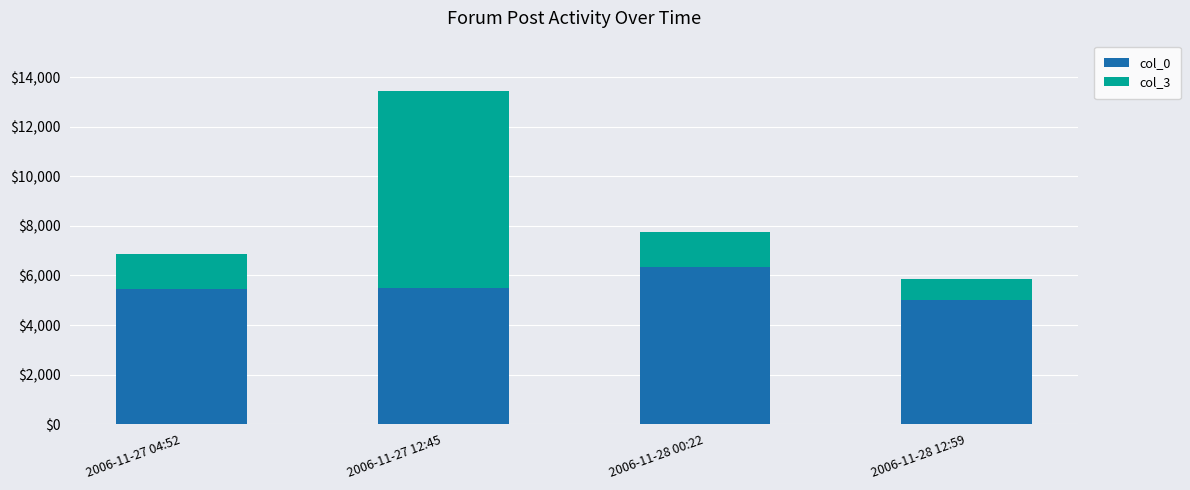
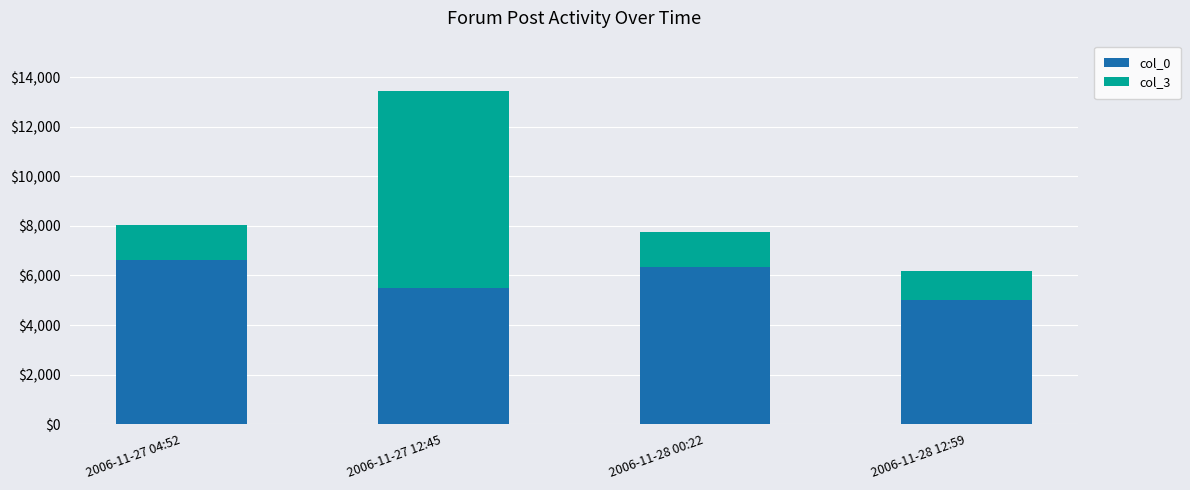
col_0, 2006-11-27 04:52: $5,400 -> $6,600
col_3, 2006-11-28 12:59: $900 -> $1,200
